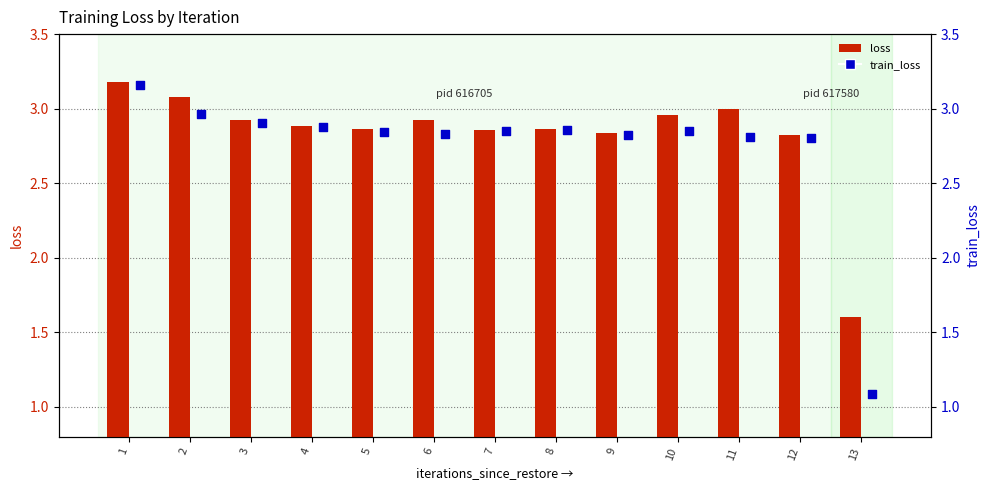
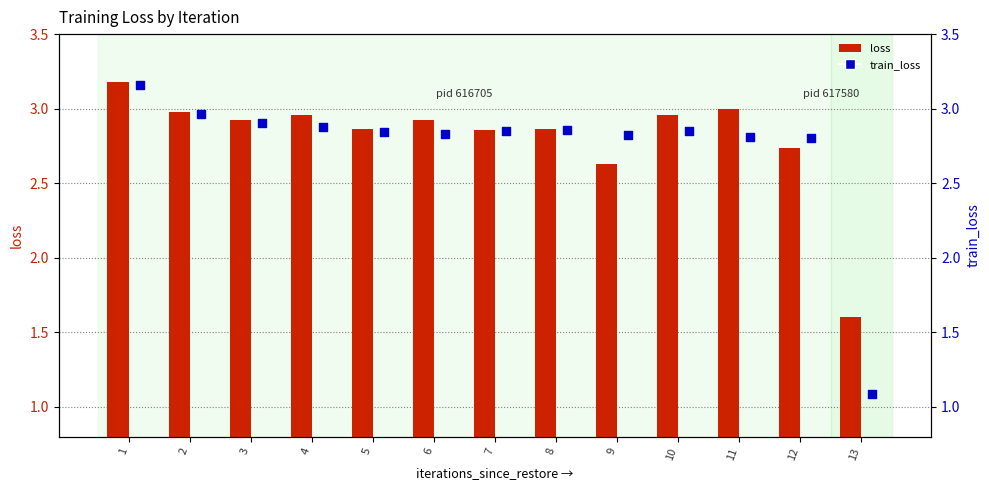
loss, 2: 3.08 -> 2.98
loss, 4: 2.89 -> 2.96
loss, 9: 2.84 -> 2.63
loss, 12: 2.82 -> 2.73
